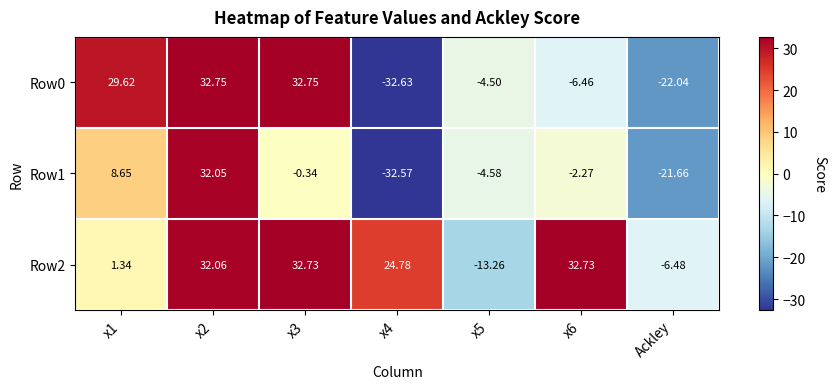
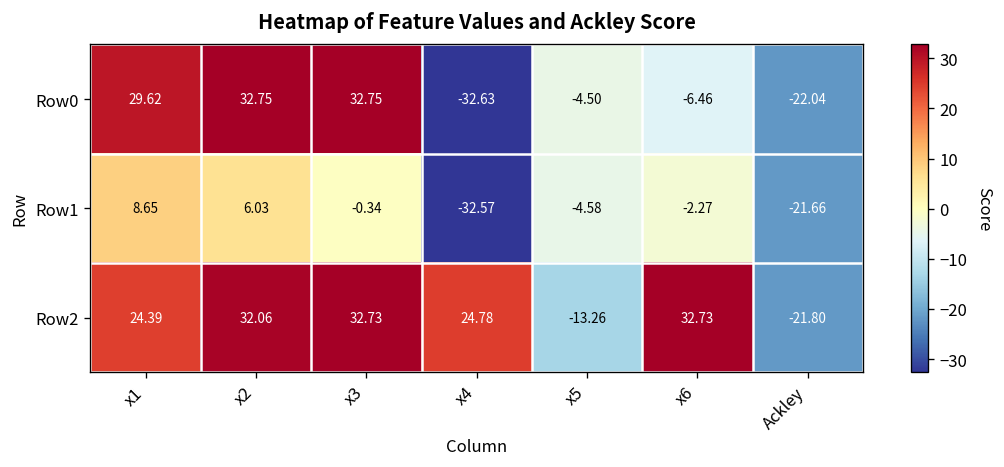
Row1, x2: 32.05 -> 6.03
Row2, x1: 1.34 -> 24.39
Row2, Ackley: -6.48 -> -21.80
